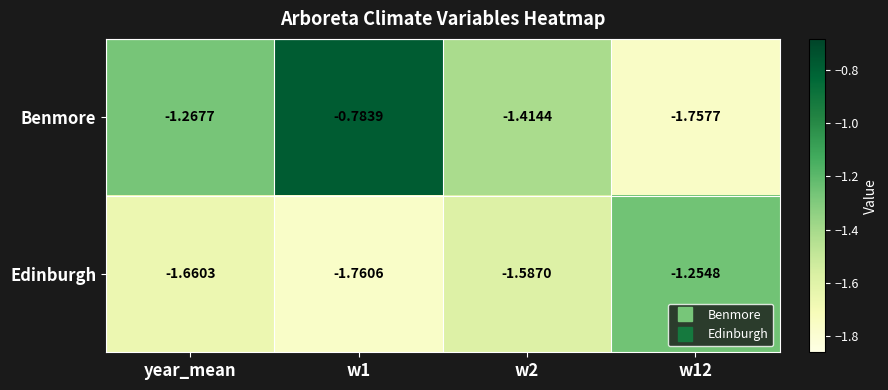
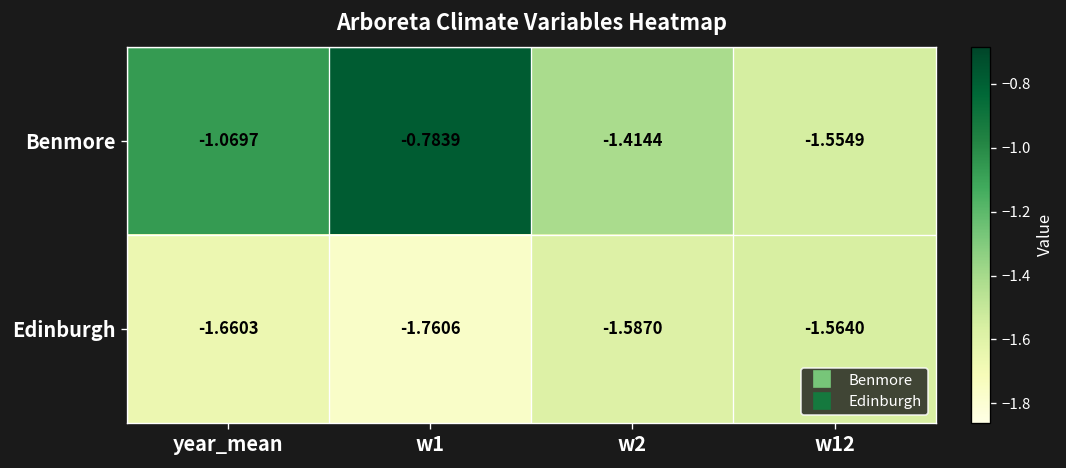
Benmore, year_mean: -1.2677 -> -1.0697
Benmore, w12: -1.7577 -> -1.5549
Edinburgh, w12: -1.2548 -> -1.5640
